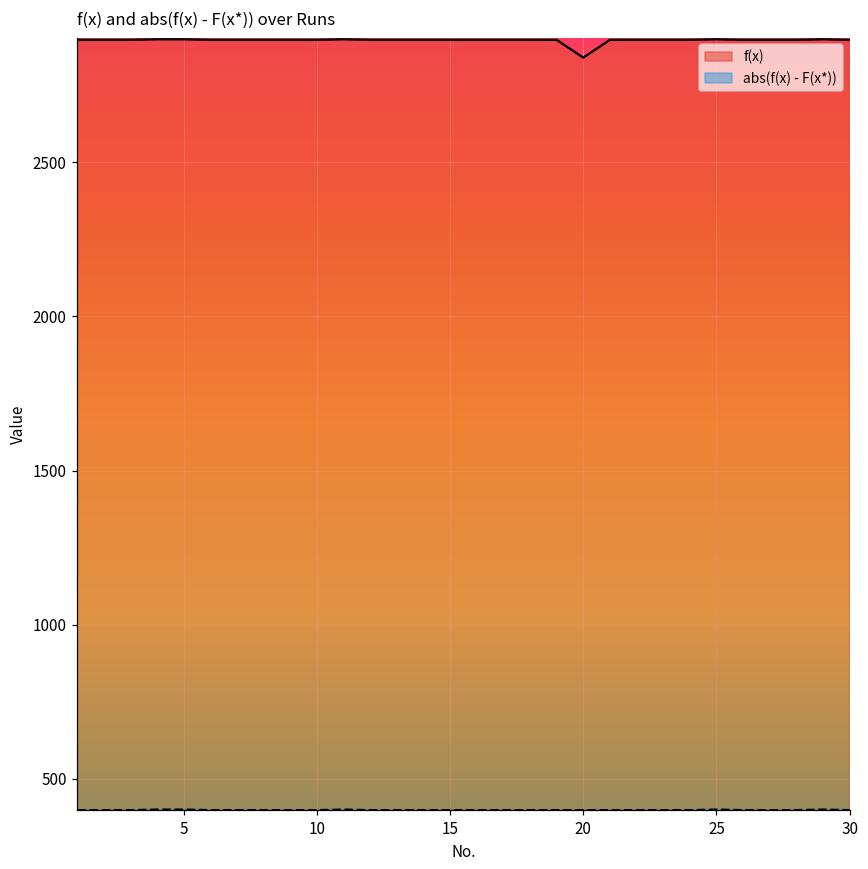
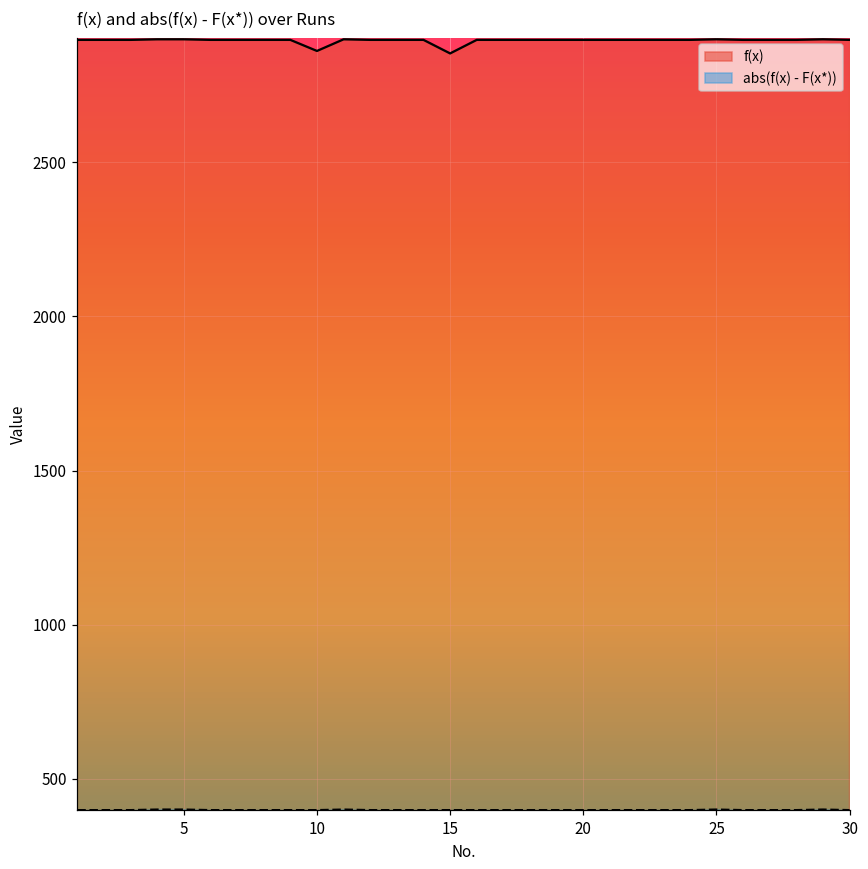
f(x), 10: 2900 -> 2860
f(x), 15: 2900 -> 2850
f(x), 20: 2840 -> 2900
